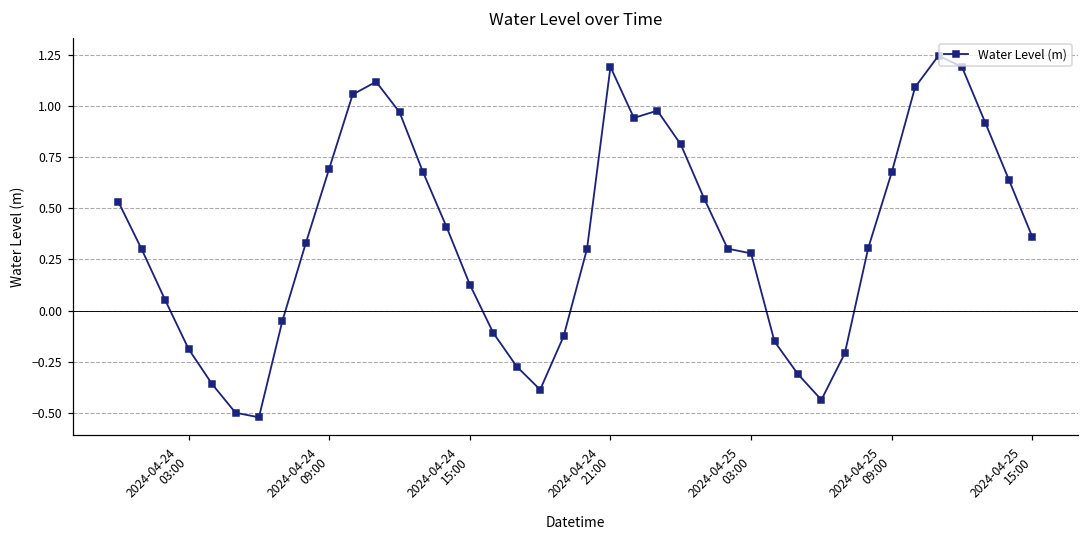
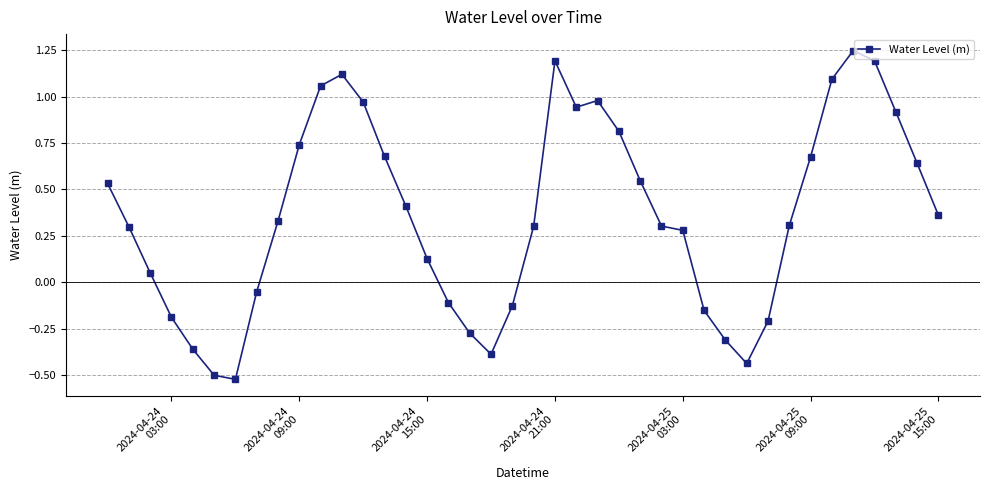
2024-04-24 09:00: 0.70 -> 0.74
